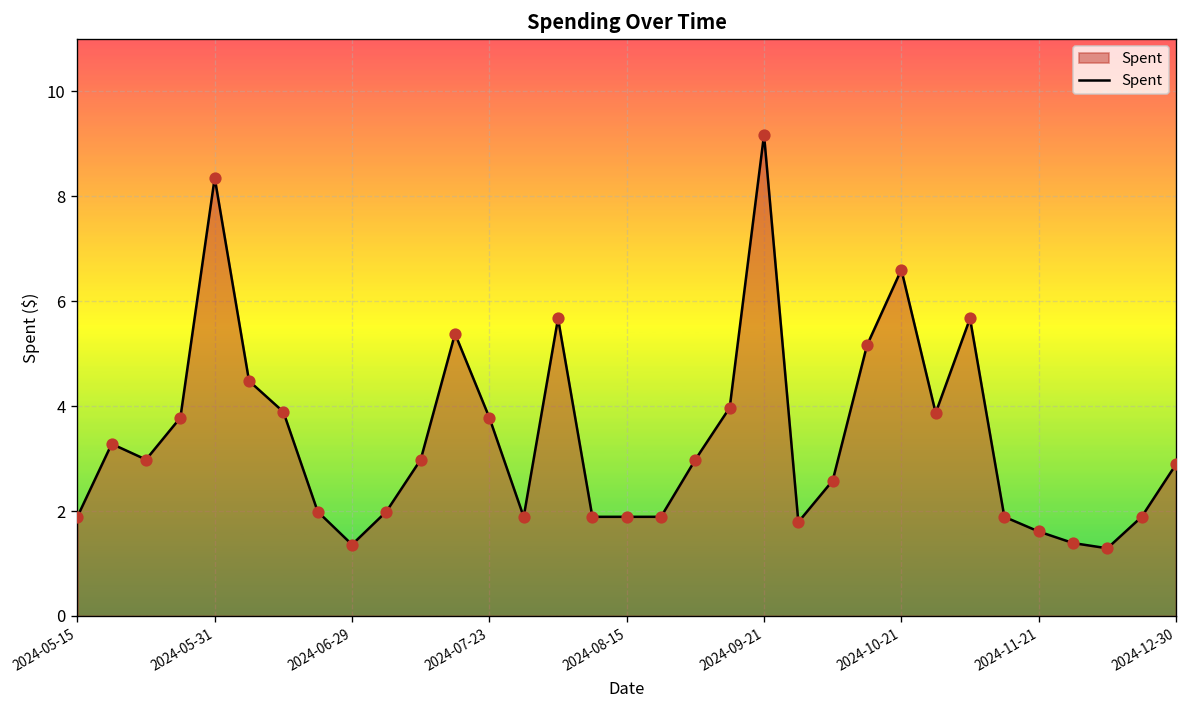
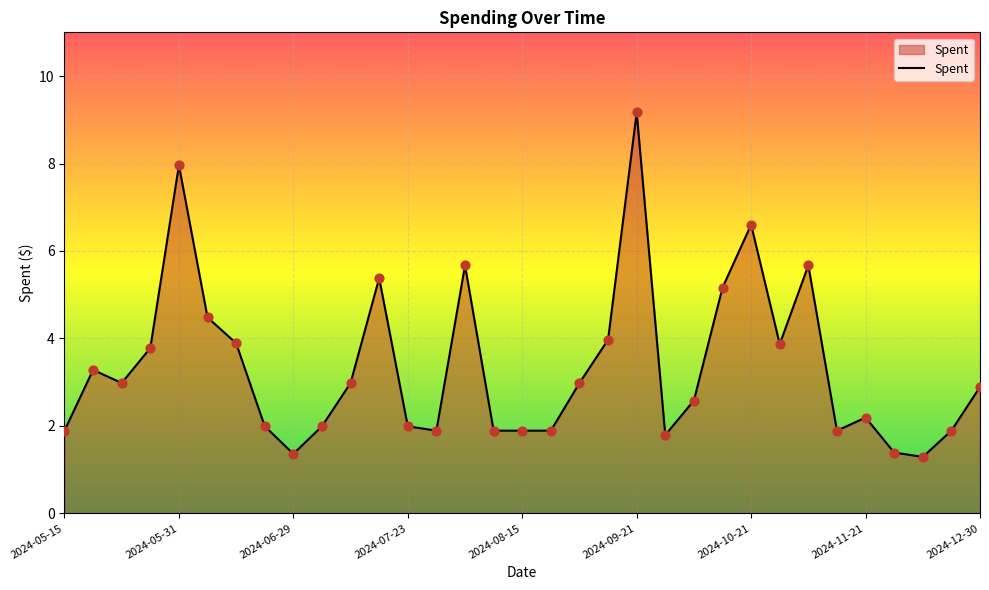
2024-05-31: 8.4 -> 8.0
2024-07-23: 3.8 -> 2.0
2024-11-21: 1.6 -> 2.2
